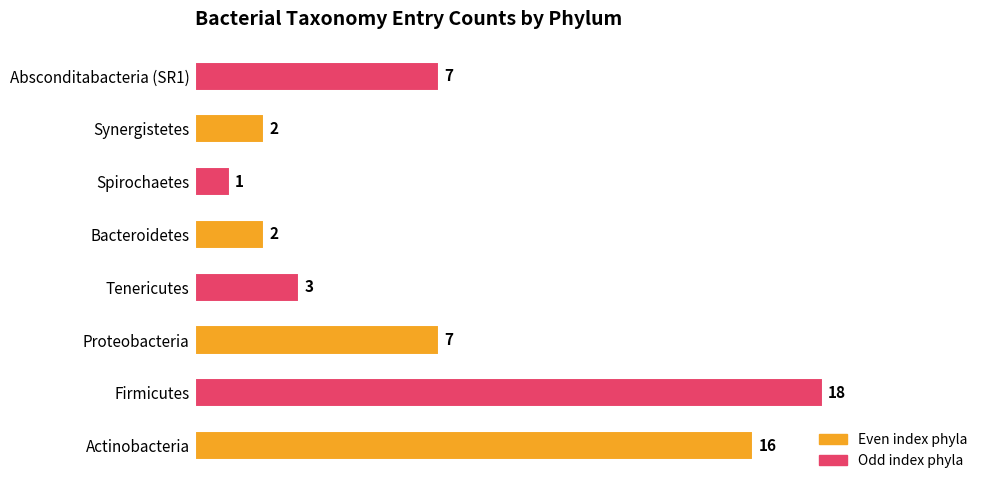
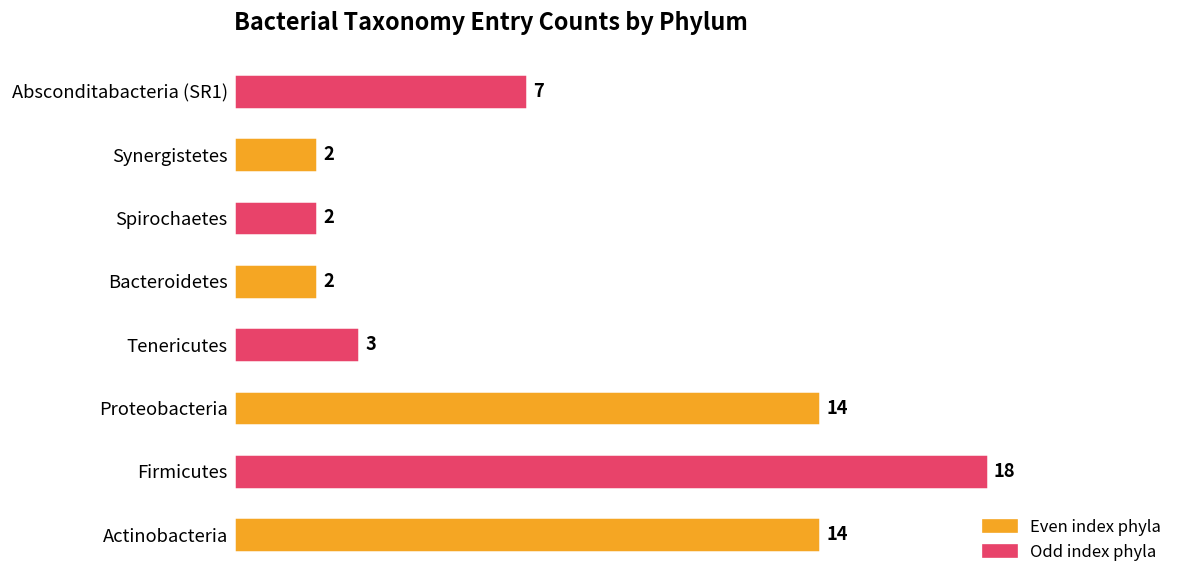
Spirochaetes: 1 -> 2
Proteobacteria: 7 -> 14
Actinobacteria: 16 -> 14
